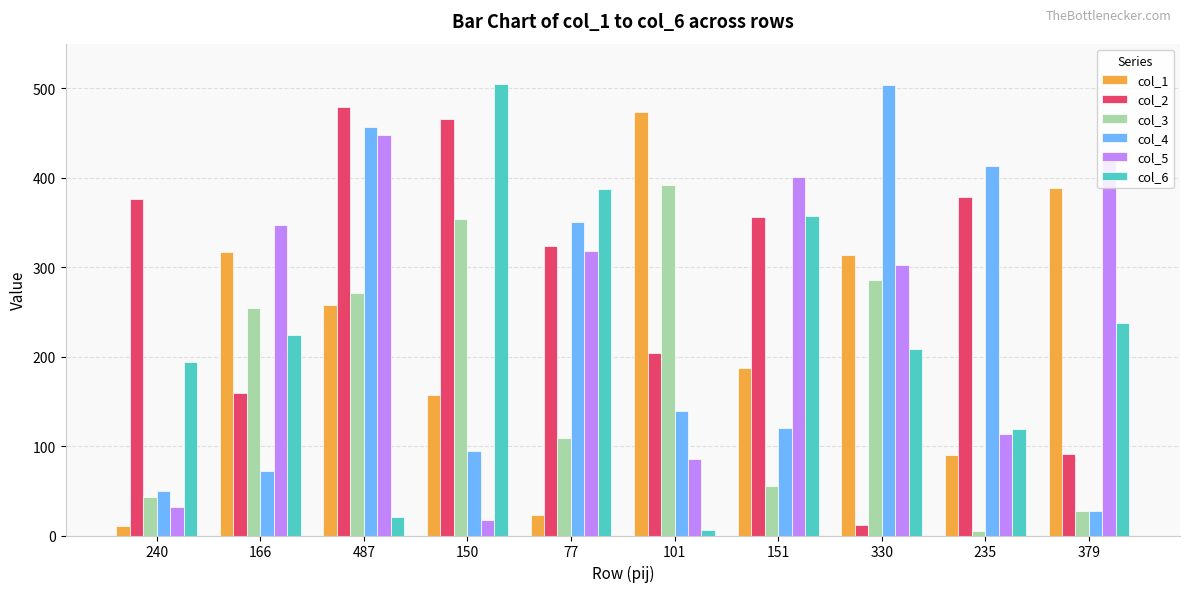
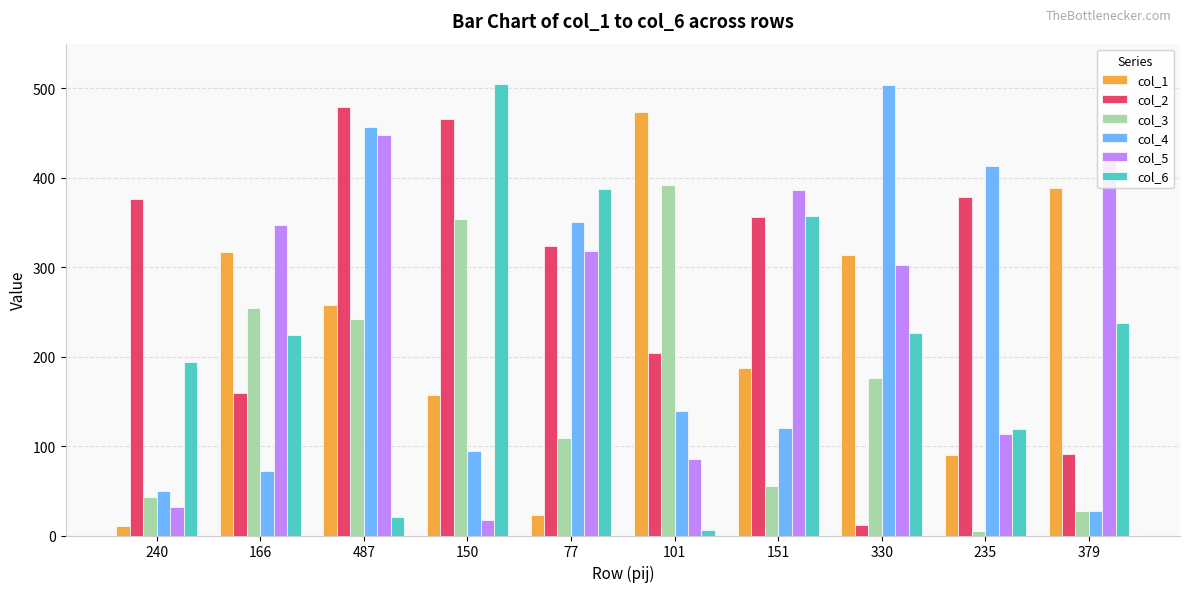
col_3, 487: 270 -> 240
col_5, 151: 400 -> 390
col_3, 330: 290 -> 180
col_6, 330: 210 -> 230
